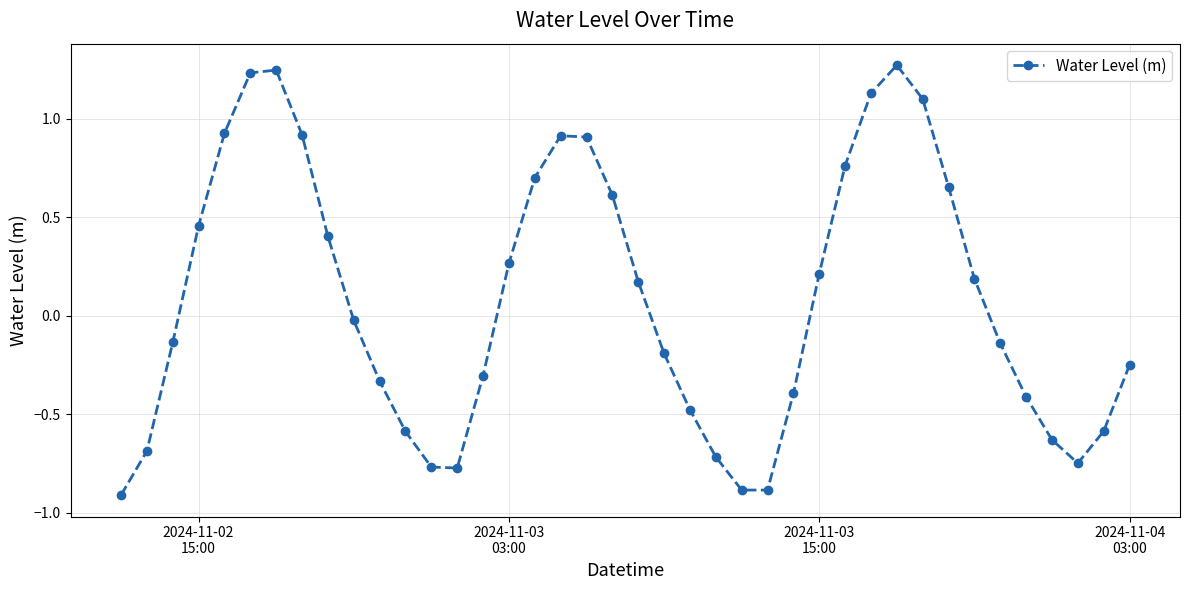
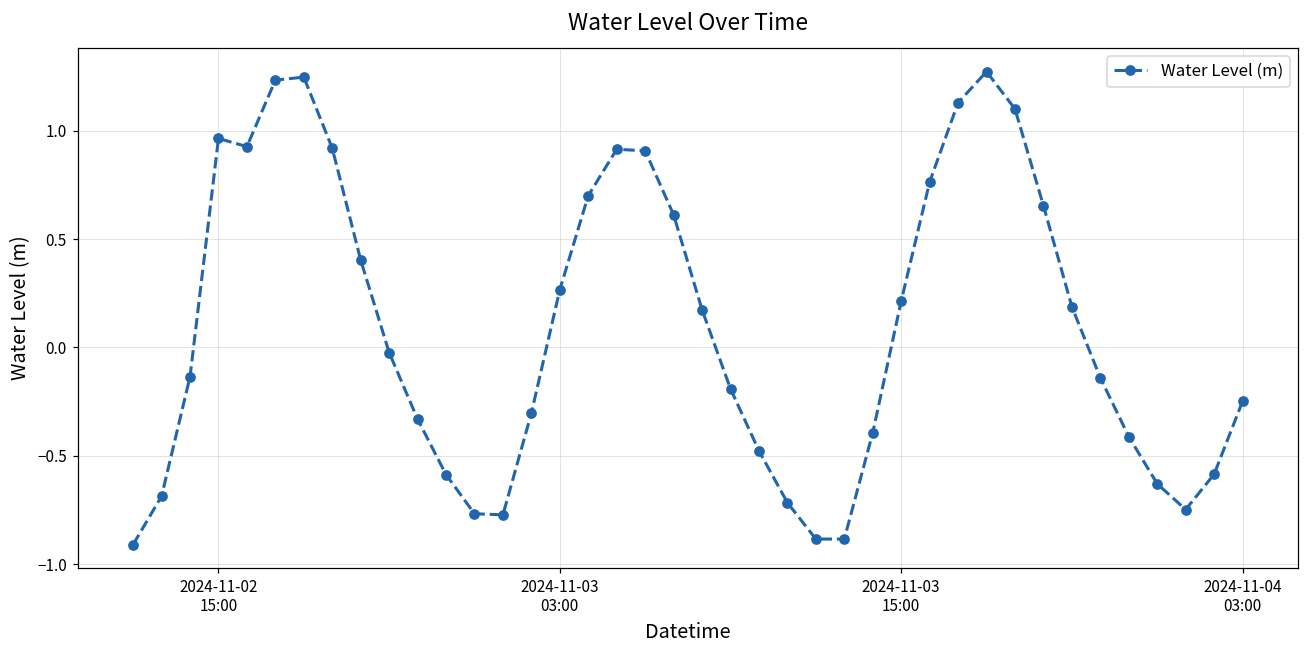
2024-11-02 15:00: 0.46 -> 0.96
